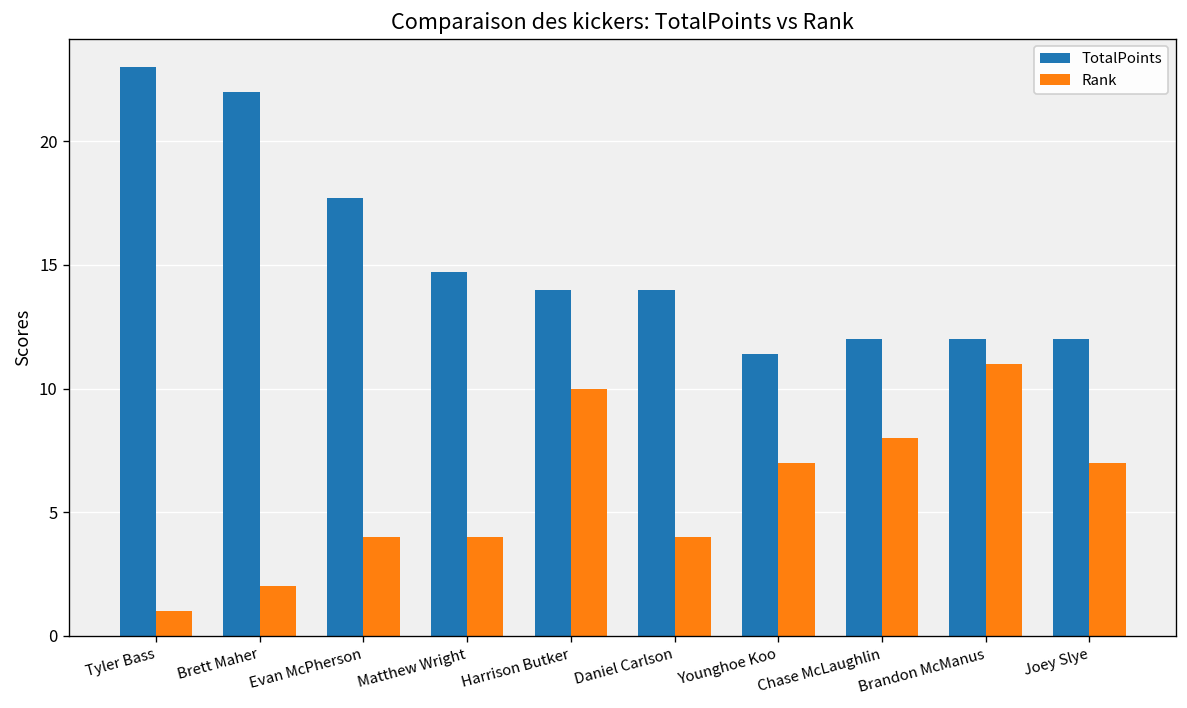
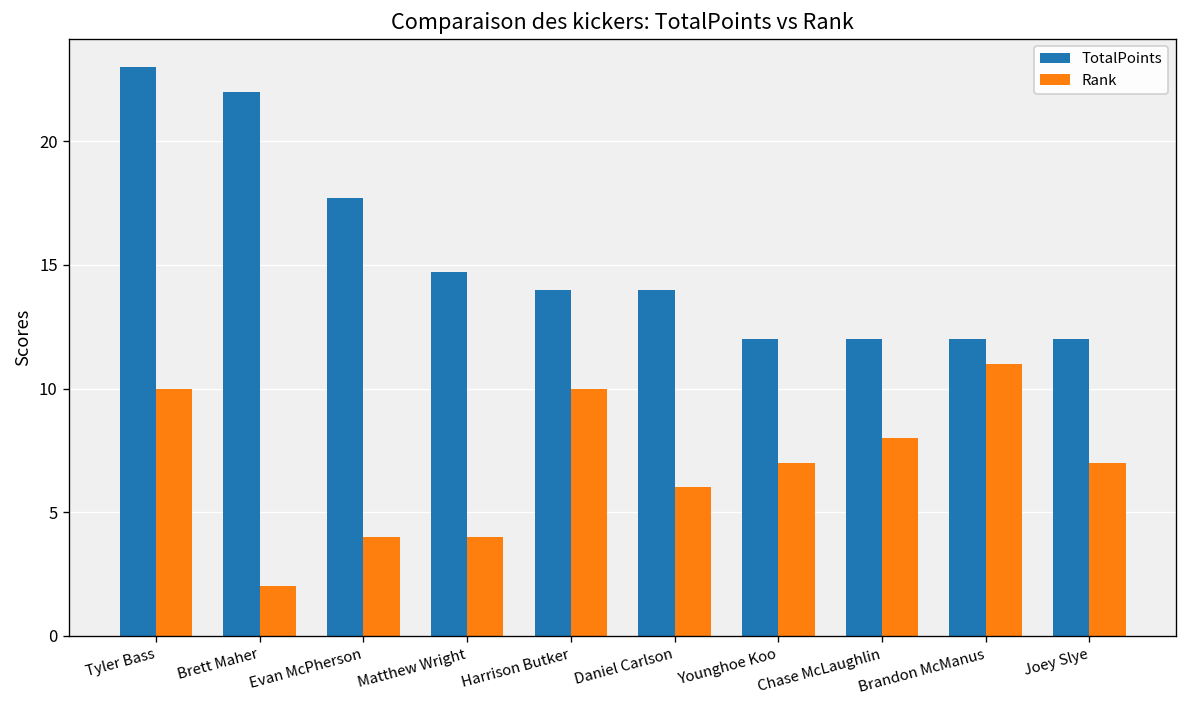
Rank, Tyler Bass: 1 -> 10
Rank, Daniel Carlson: 4 -> 6
TotalPoints, Younghoe Koo: 11.4 -> 12.0
